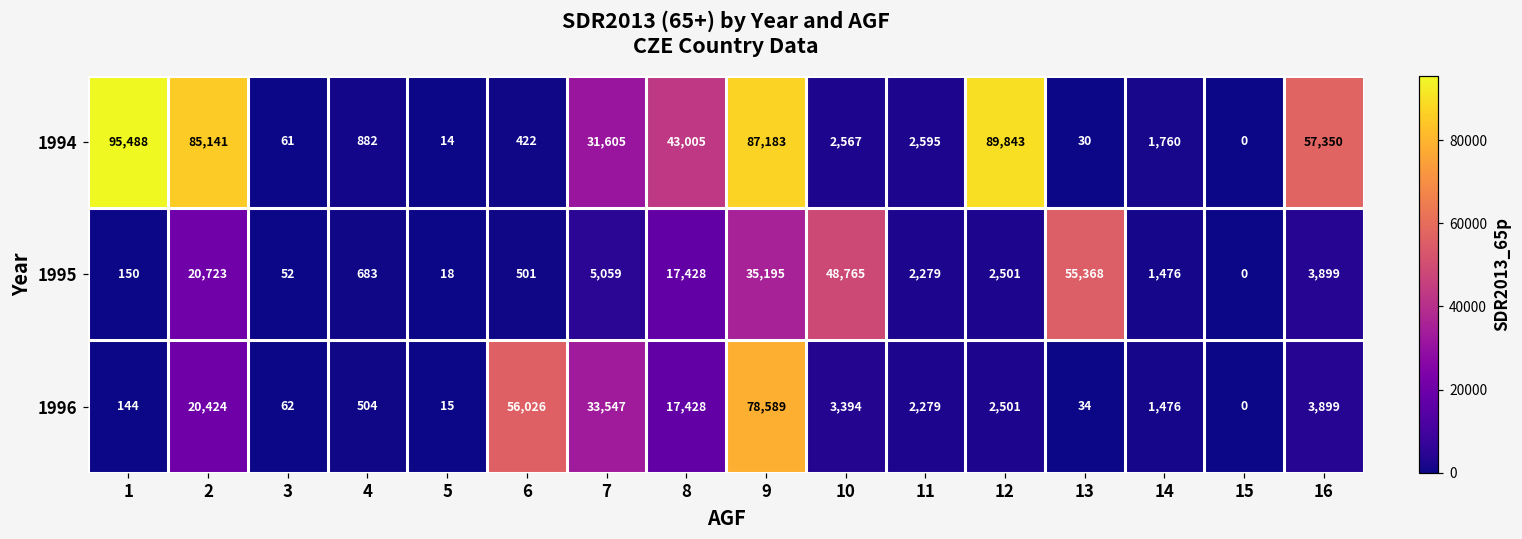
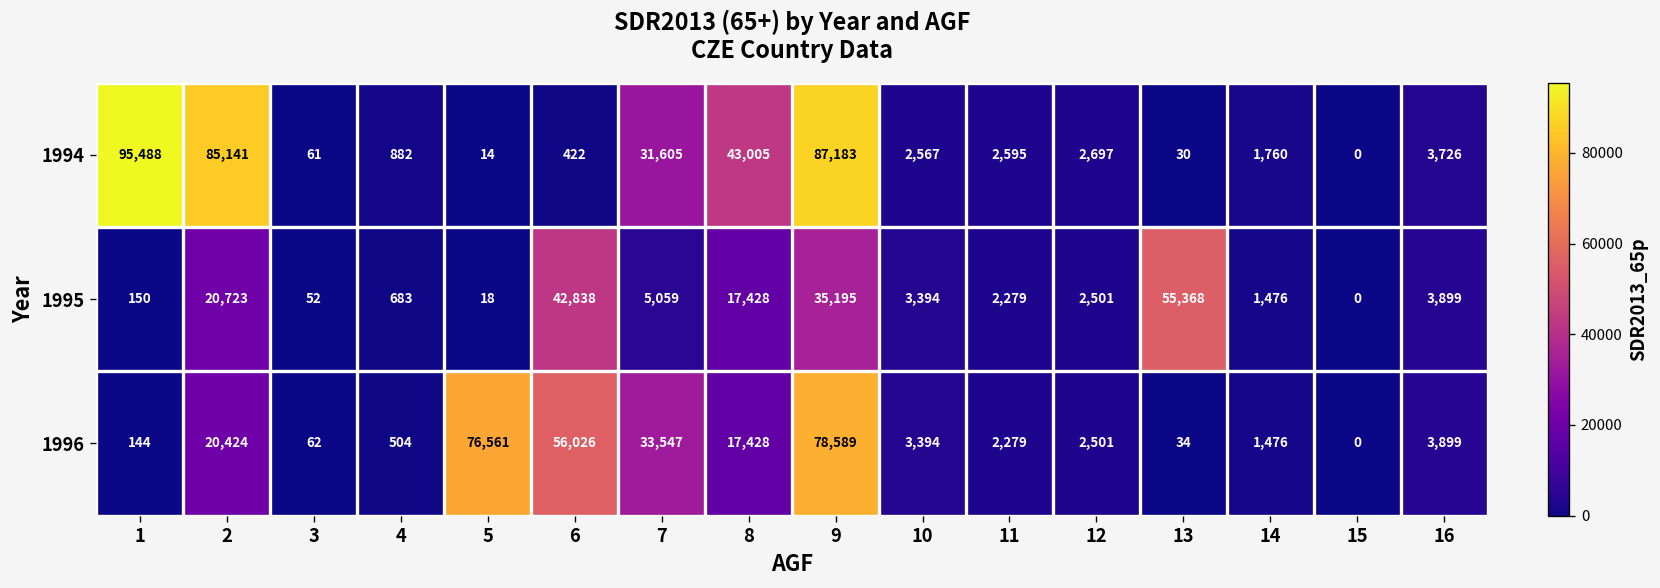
1994, 12: 89,843 -> 2,697
1994, 16: 57,350 -> 3,726
1995, 6: 501 -> 42,838
1995, 10: 48,765 -> 3,394
1996, 5: 15 -> 76,561
